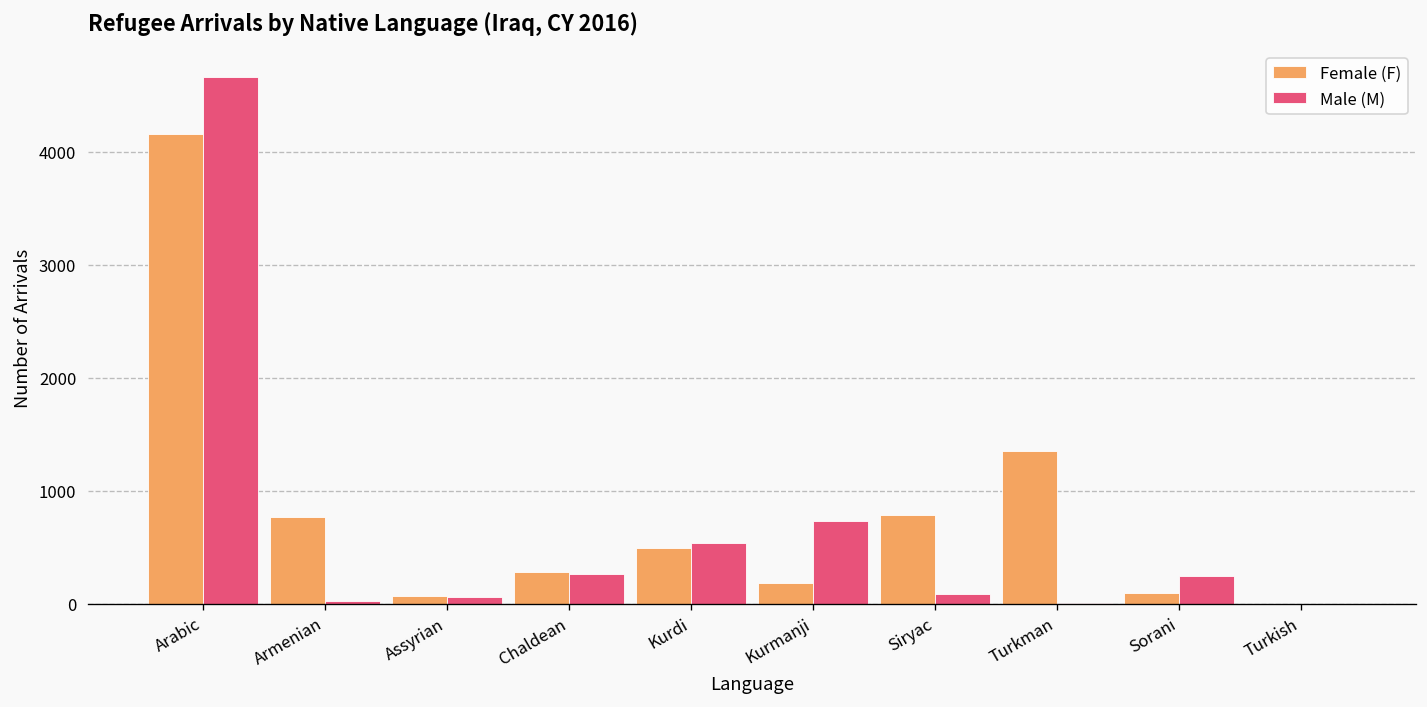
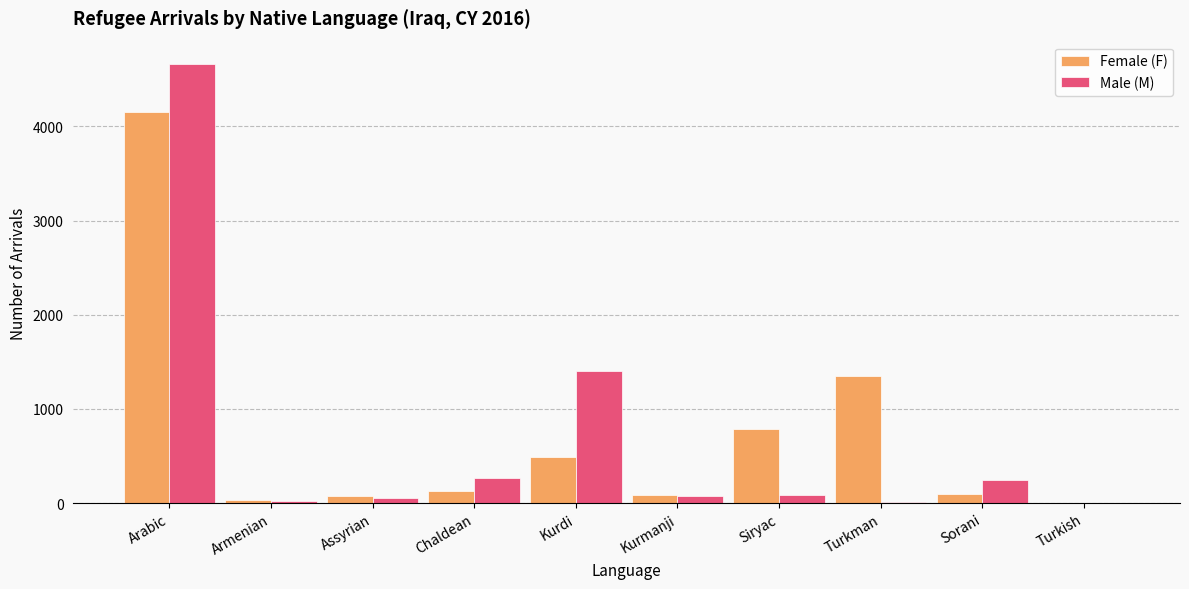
Female (F), Armenian: 800 -> 0
Female (F), Chaldean: 300 -> 100
Male (M), Kurdi: 500 -> 1400
Female (F), Kurmanji: 200 -> 100
Male (M), Kurmanji: 700 -> 100
